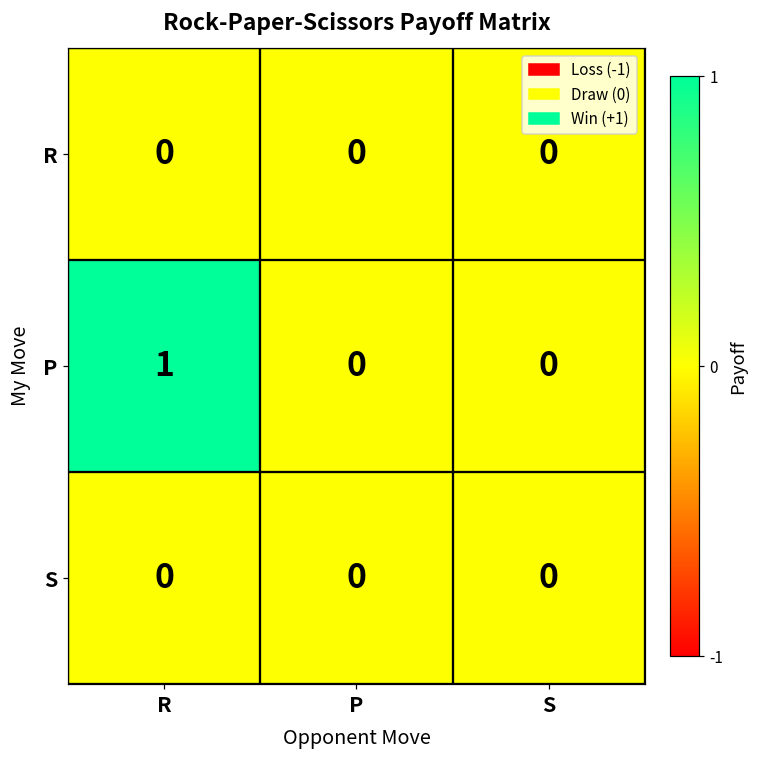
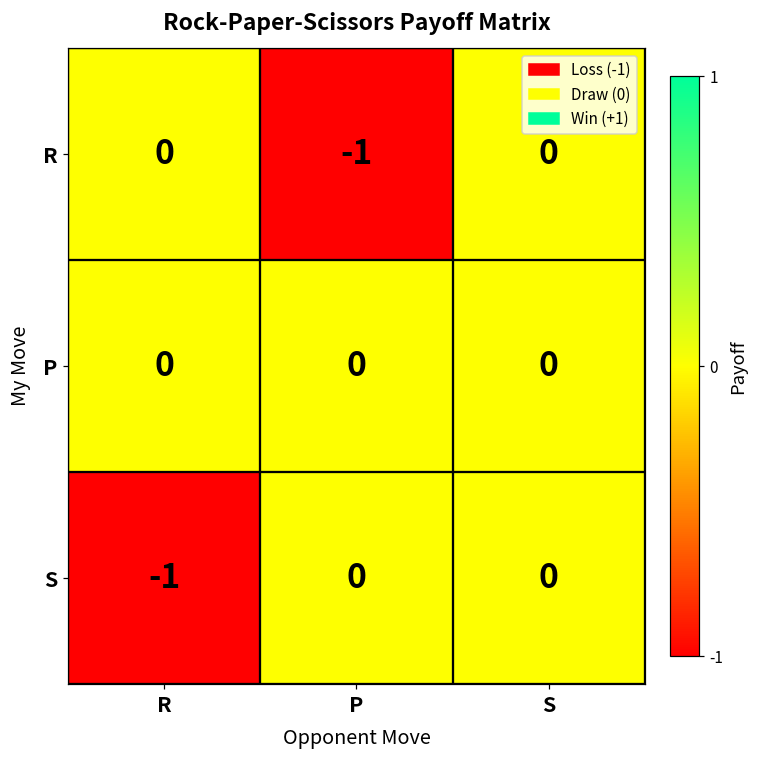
R, P: 0 -> -1
P, R: 1 -> 0
S, R: 0 -> -1
